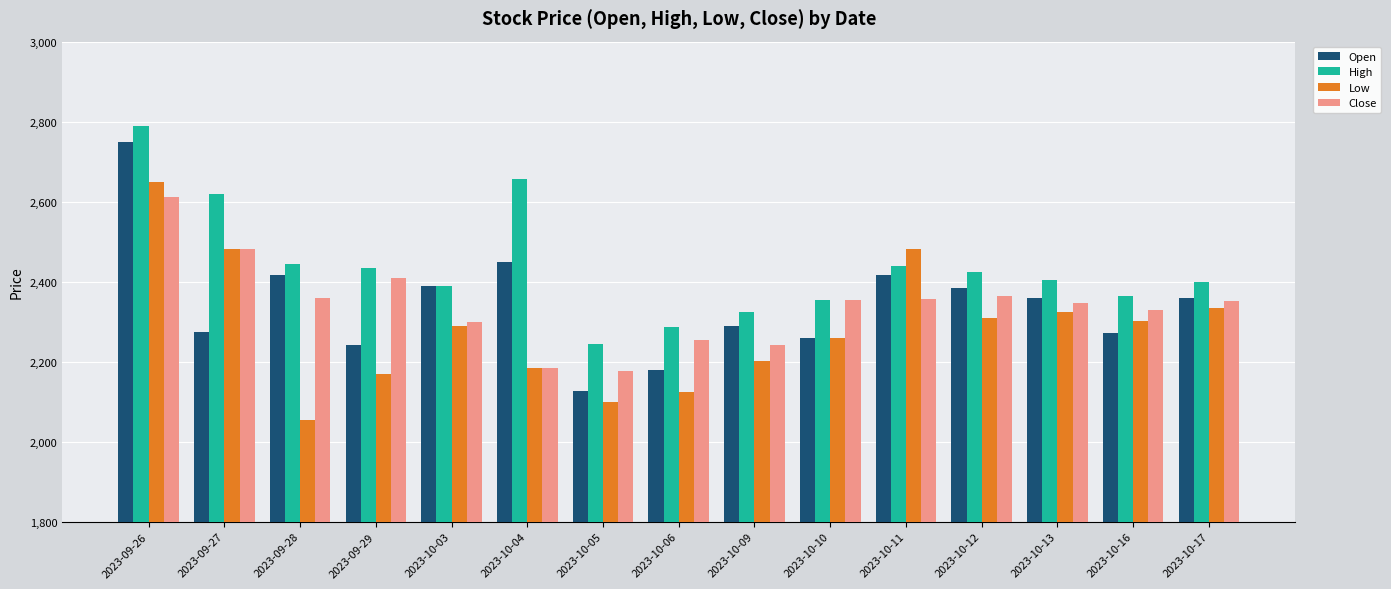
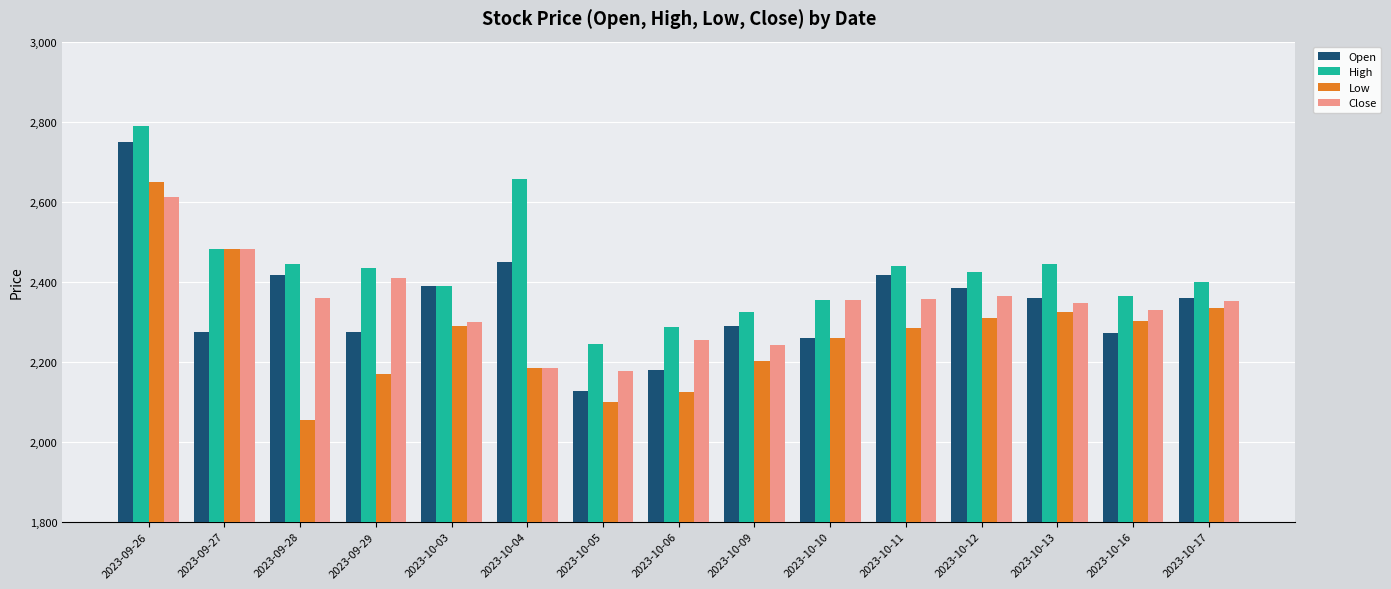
High, 2023-09-27: 2,620 -> 2,480
Open, 2023-09-29: 2,240 -> 2,270
Low, 2023-10-11: 2,480 -> 2,290
High, 2023-10-13: 2,410 -> 2,440
